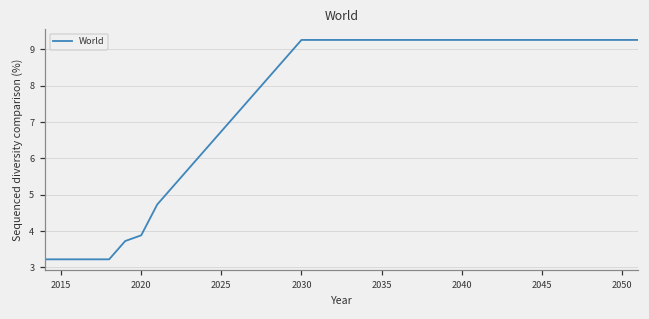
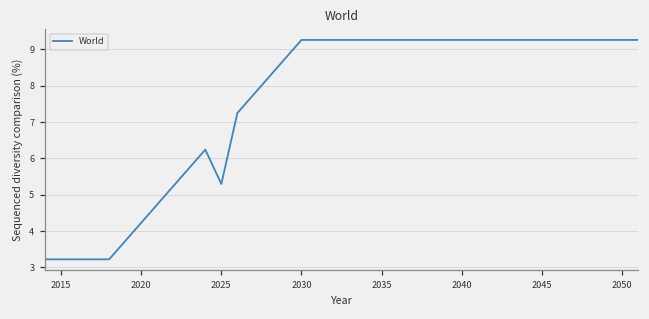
2020: 3.9 -> 4.2
2025: 6.7 -> 5.3
